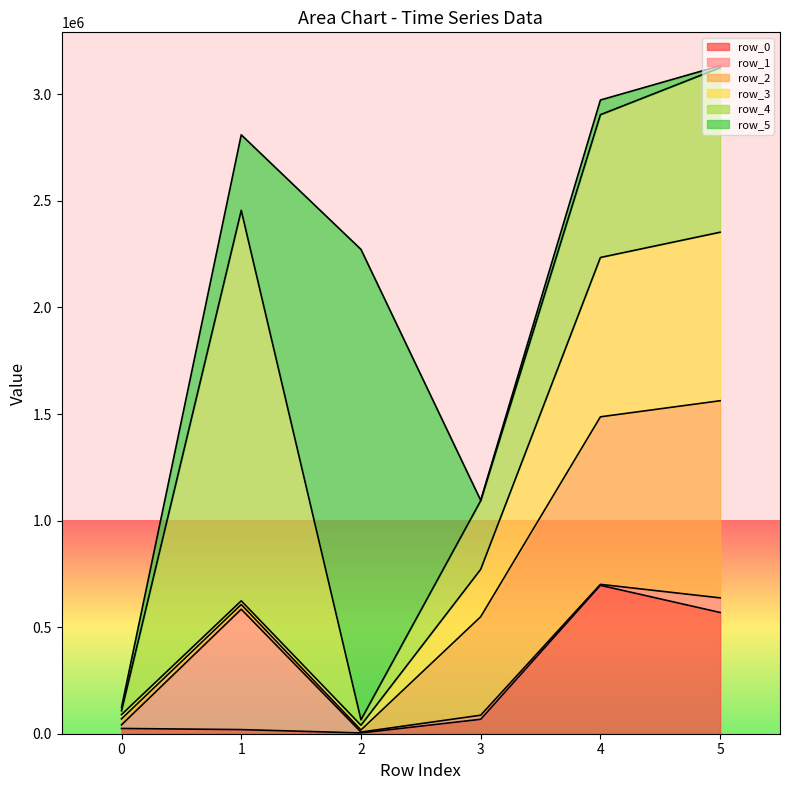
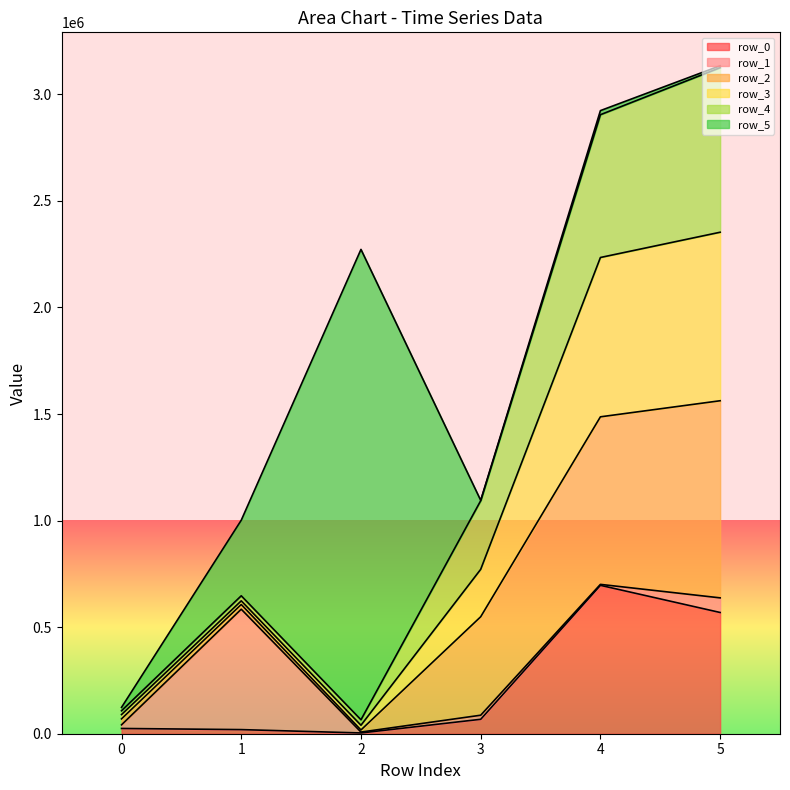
row_4, 1: 1830000 -> 20000
row_5, 4: 70000 -> 20000
